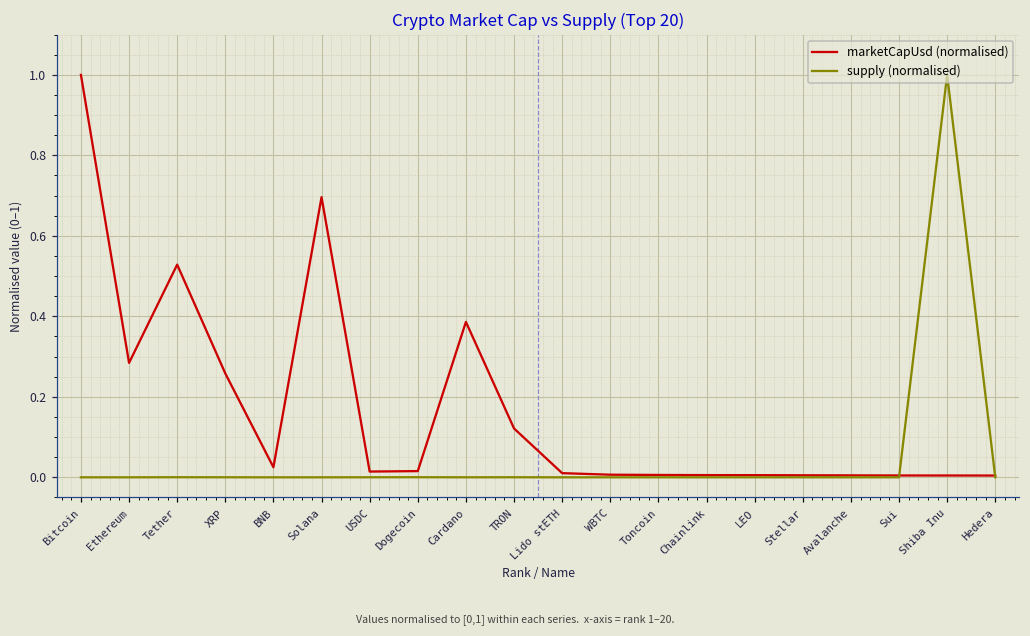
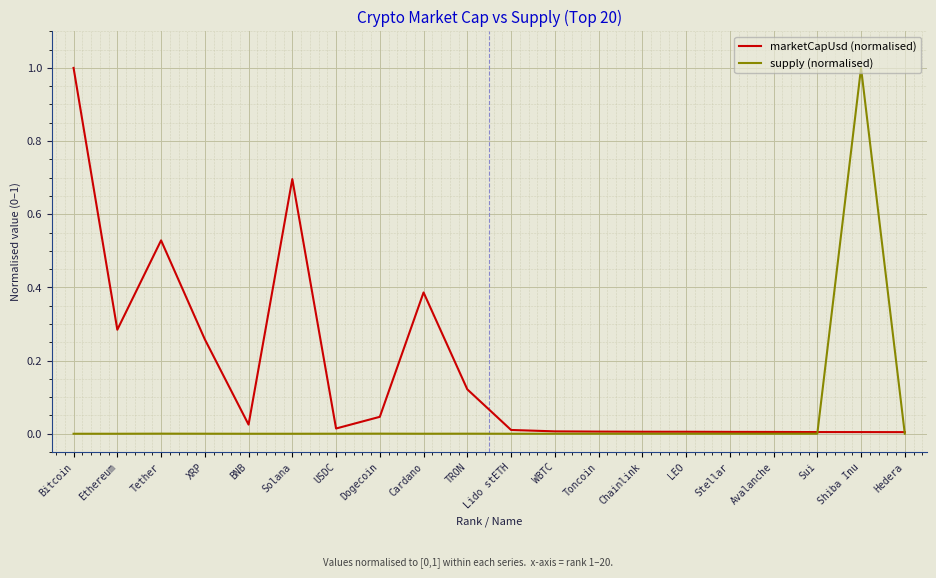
marketCapUsd (normalised), Dogecoin: 0.02 -> 0.05
